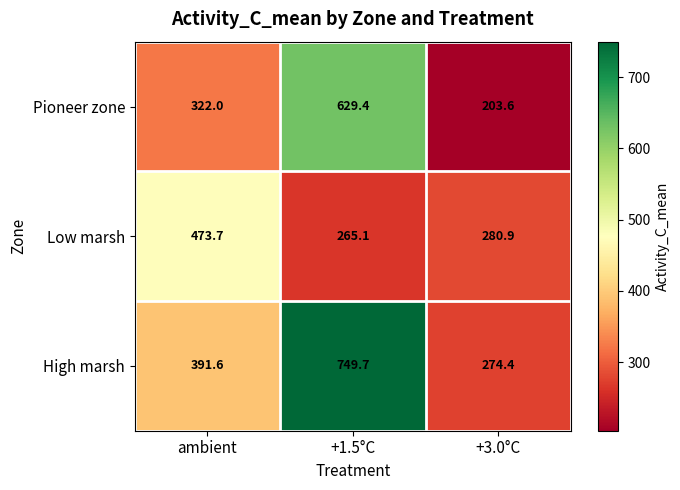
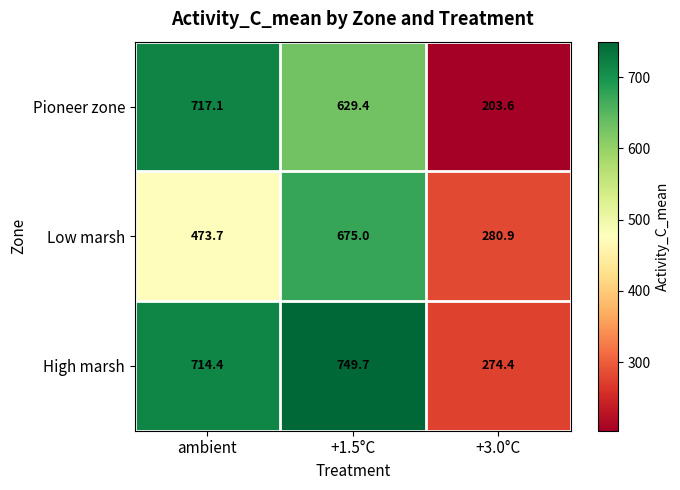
Pioneer zone, ambient: 322.0 -> 717.1
Low marsh, +1.5°C: 265.1 -> 675.0
High marsh, ambient: 391.6 -> 714.4
